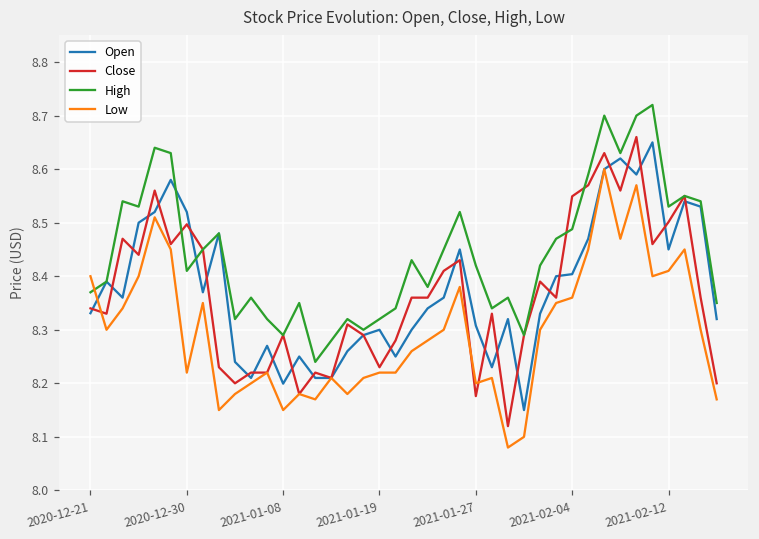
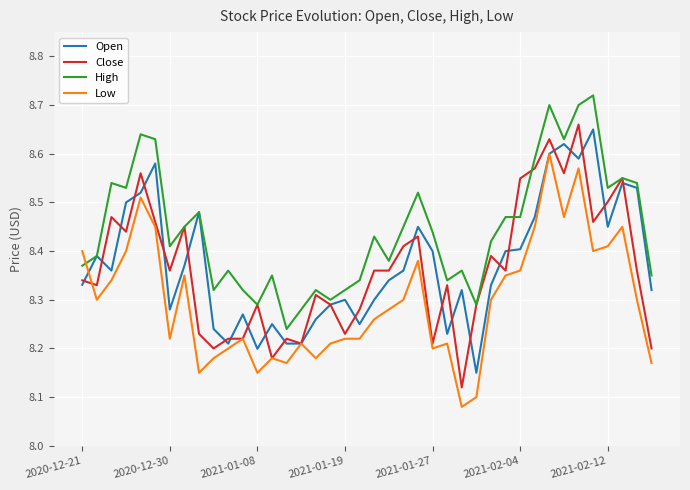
Open, 2020-12-30: 8.52 -> 8.28
Close, 2020-12-30: 8.50 -> 8.36
Open, 2021-01-27: 8.31 -> 8.40
Close, 2021-01-27: 8.18 -> 8.21
High, 2021-01-27: 8.42 -> 8.44
High, 2021-02-04: 8.49 -> 8.47
